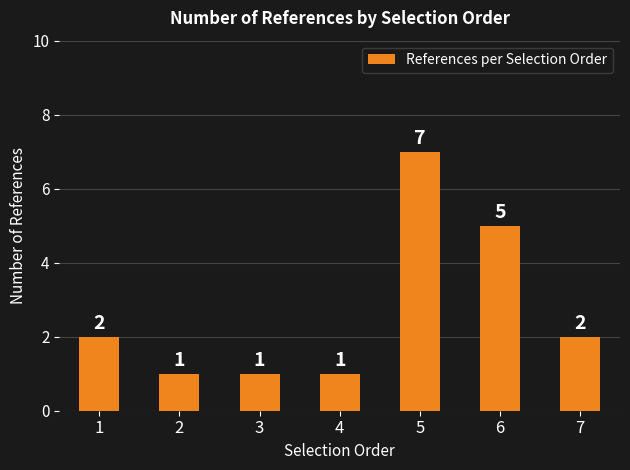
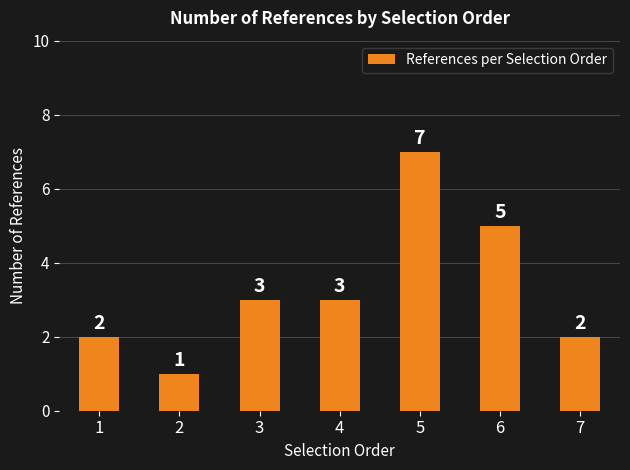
3: 1 -> 3
4: 1 -> 3
